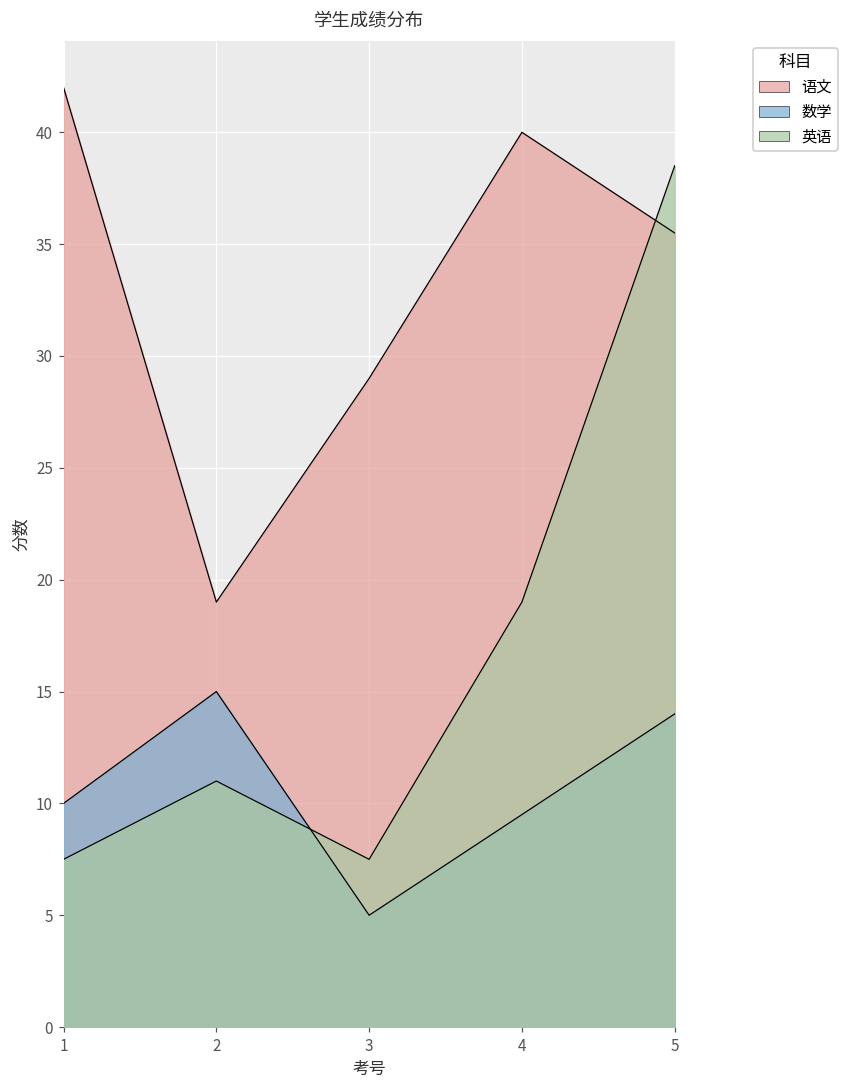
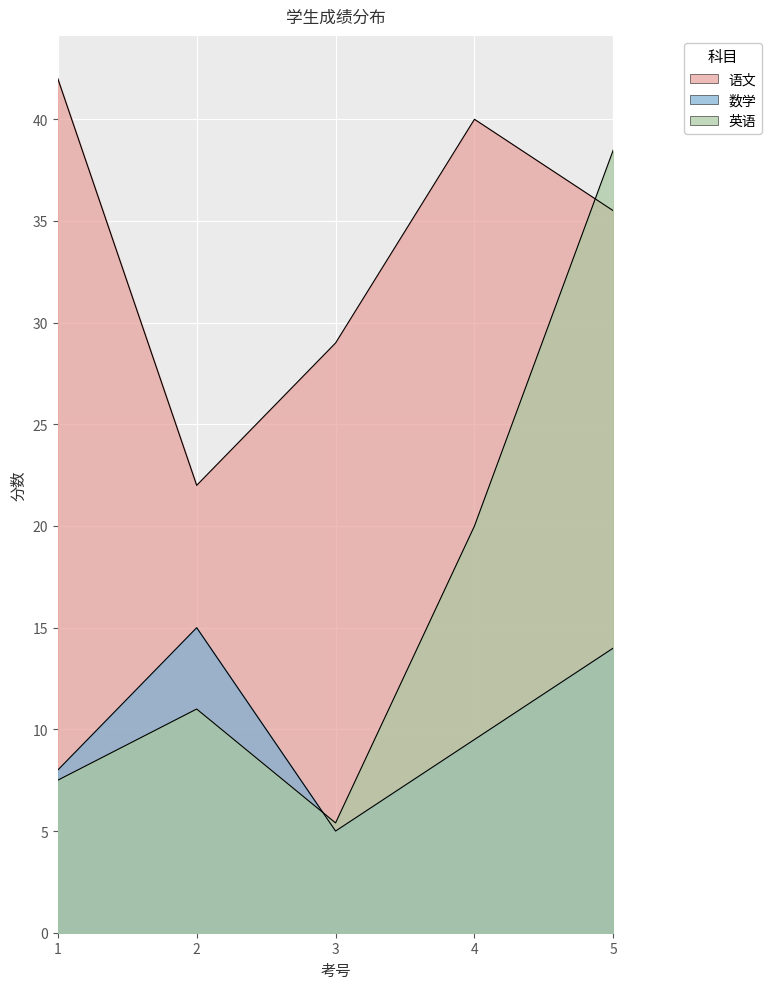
数学, 1: 10 -> 8
语文, 2: 19 -> 22
英语, 3: 7.5 -> 5.4
英语, 4: 19 -> 20
